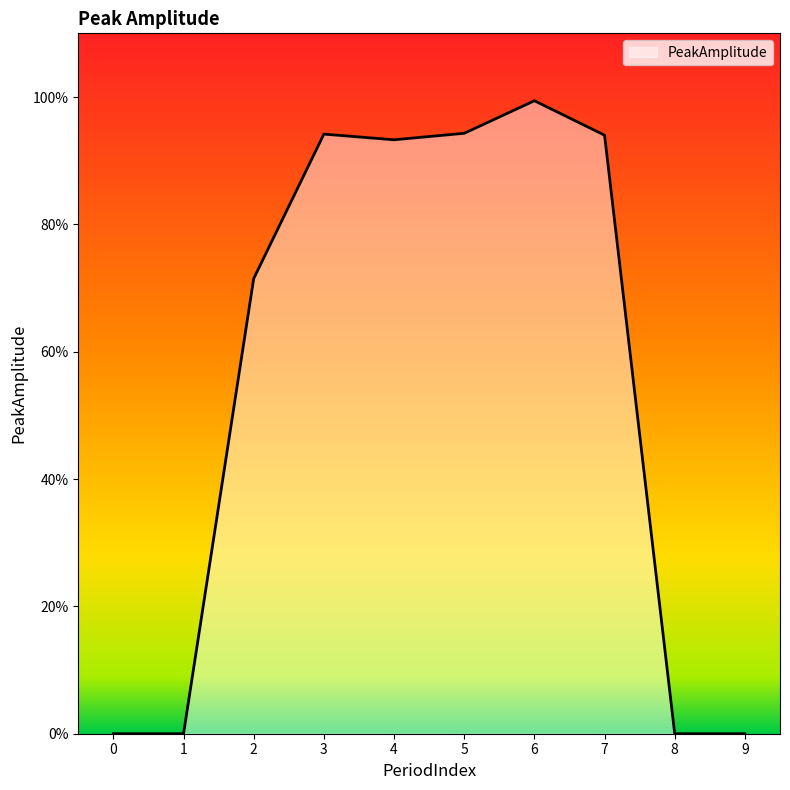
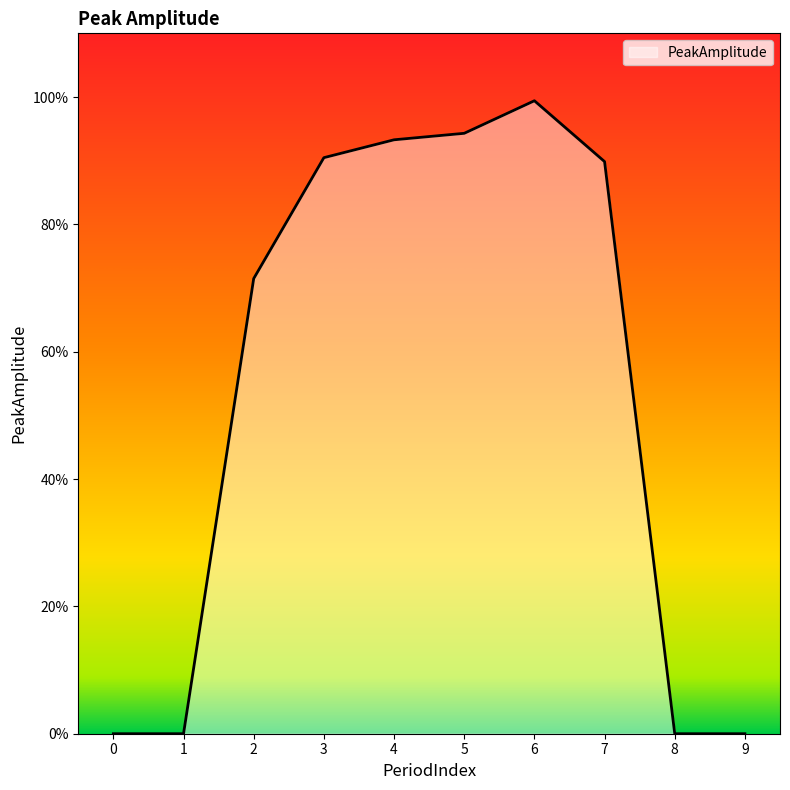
3: 94% -> 90%
7: 94% -> 90%
